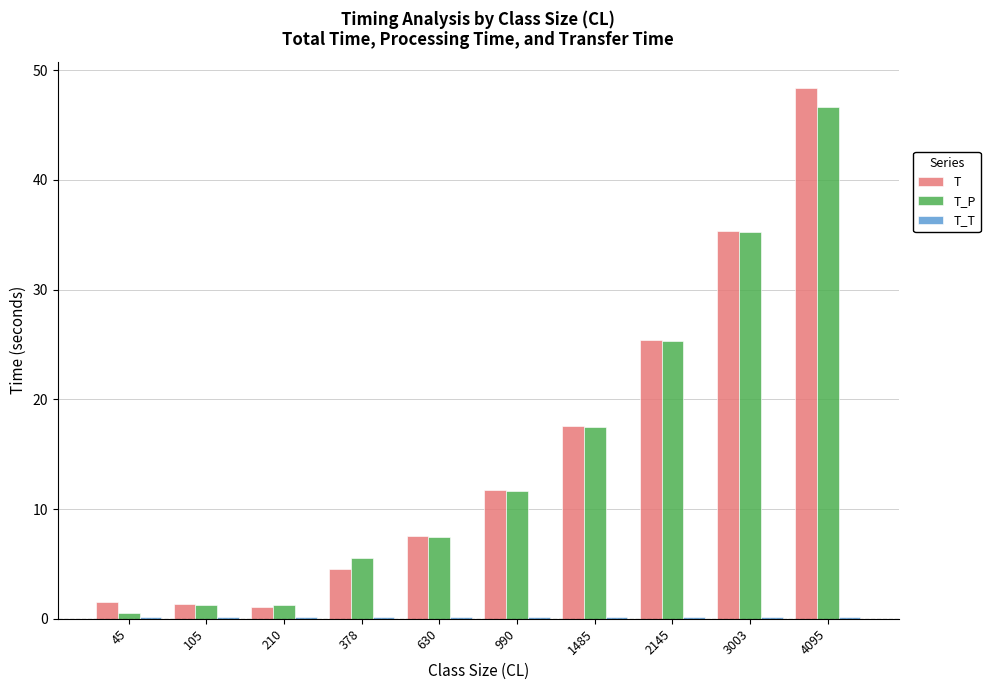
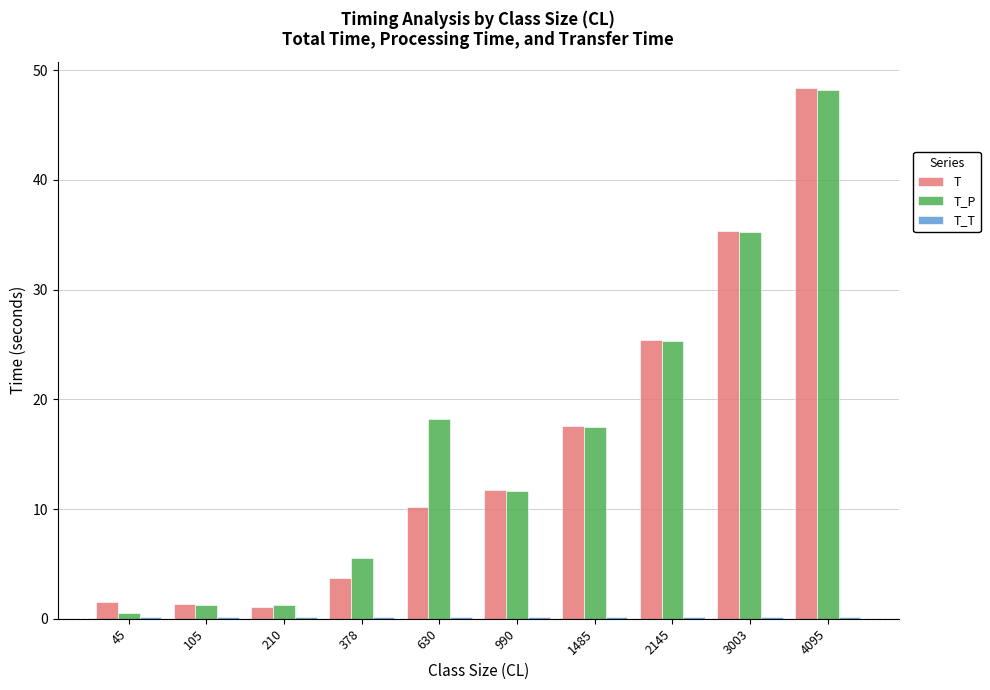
T, 378: 4.6 -> 3.7
T, 630: 7.5 -> 10.2
T_P, 630: 7.4 -> 18.2
T_P, 4095: 46.6 -> 48.2
